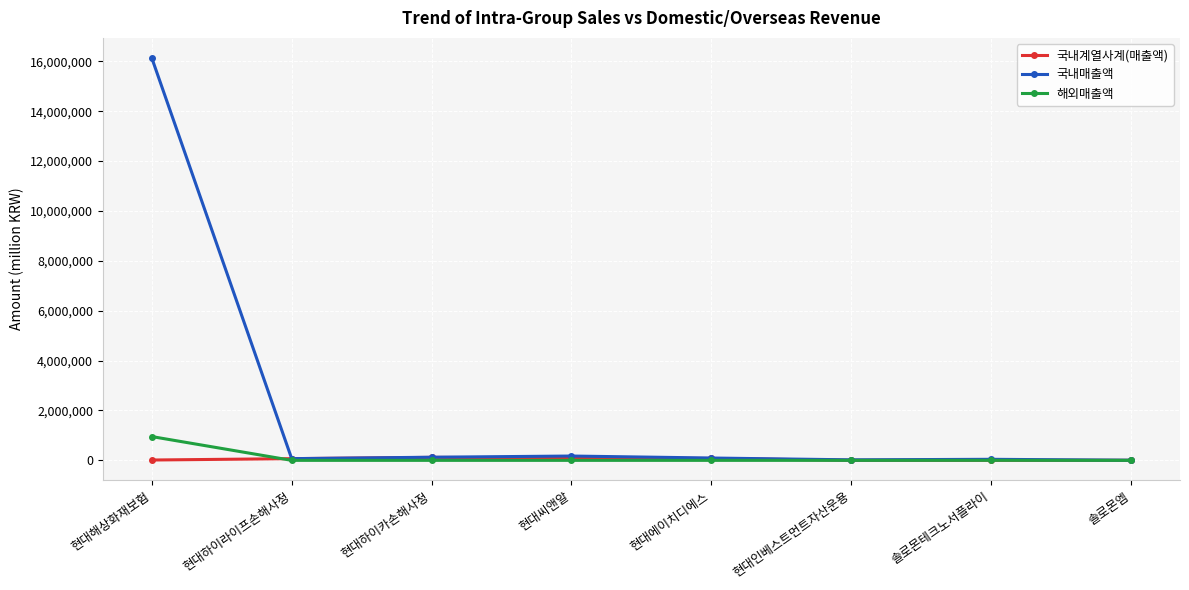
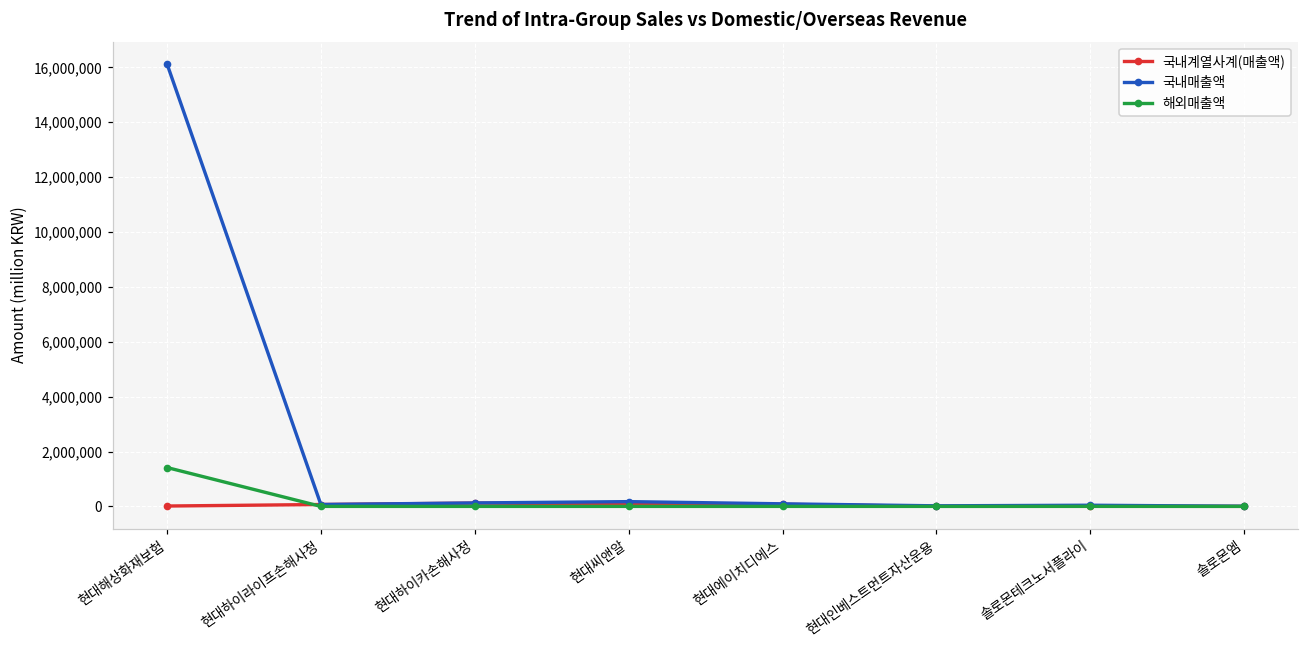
해외매출액, 현대해상화재보험: 1,000,000 -> 1,400,000
